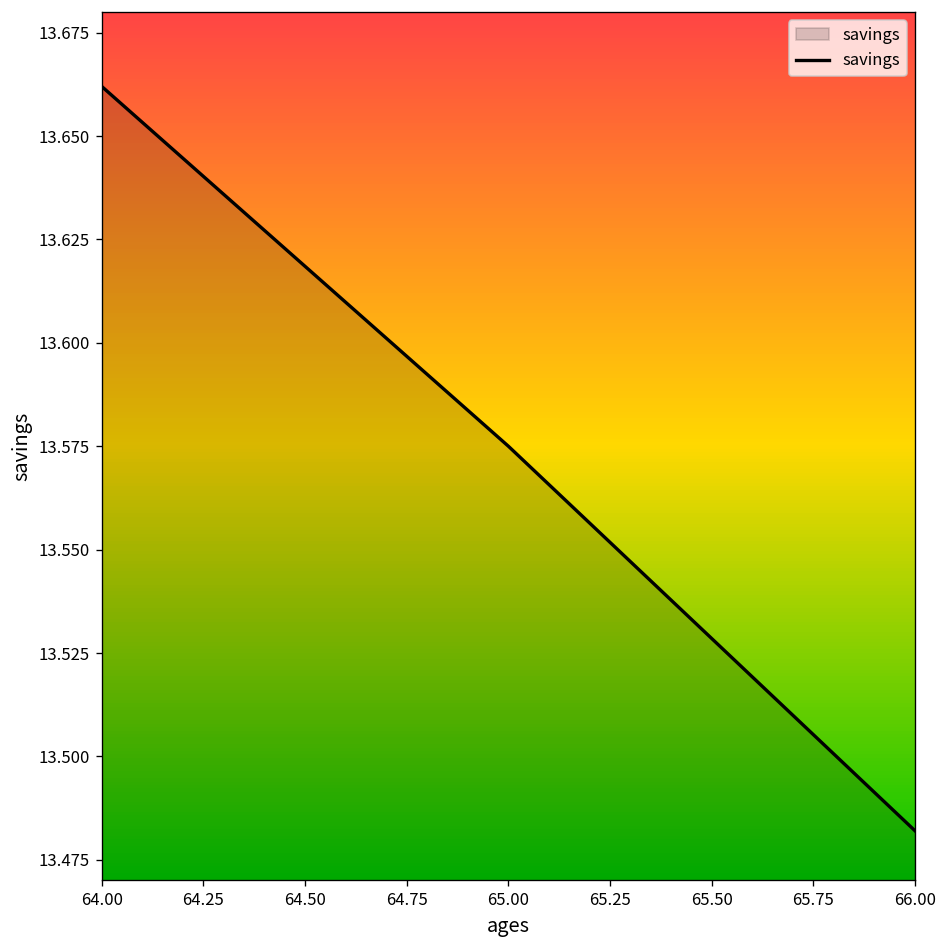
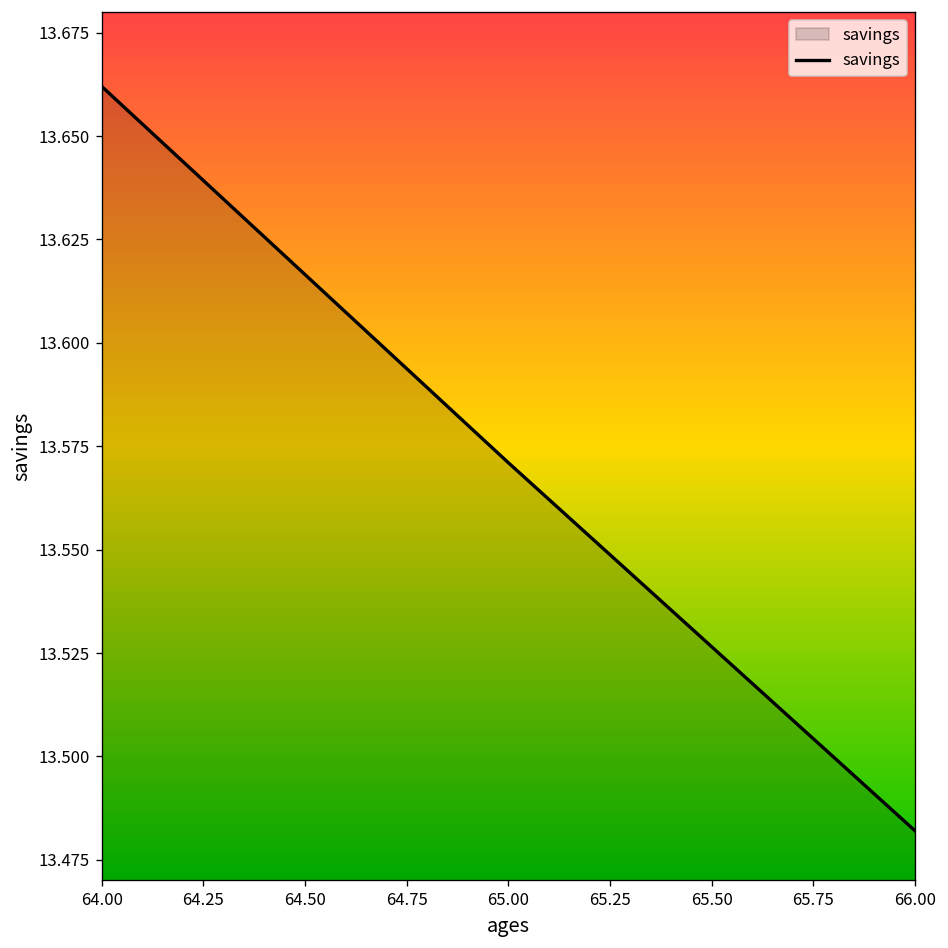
65.00: 13.575 -> 13.571
